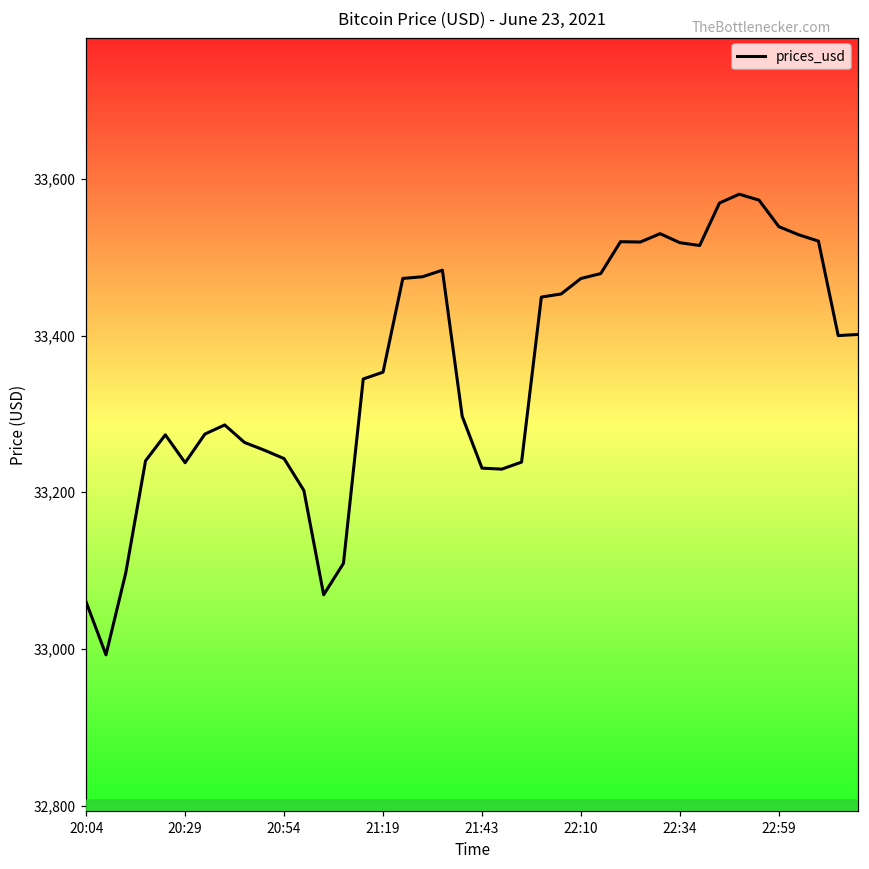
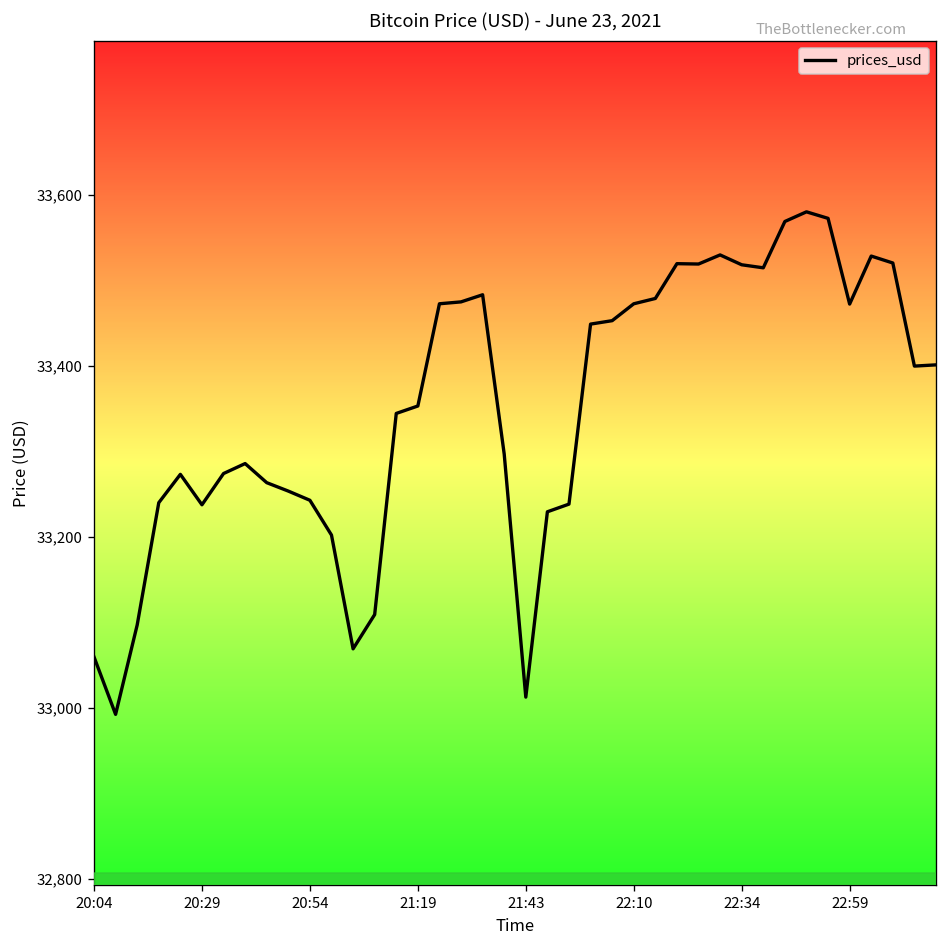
21:43: 33,230 -> 33,010
22:59: 33,540 -> 33,470
